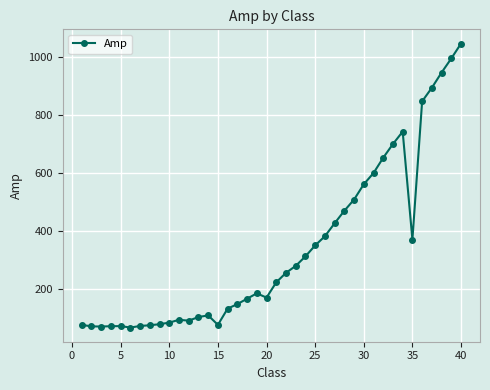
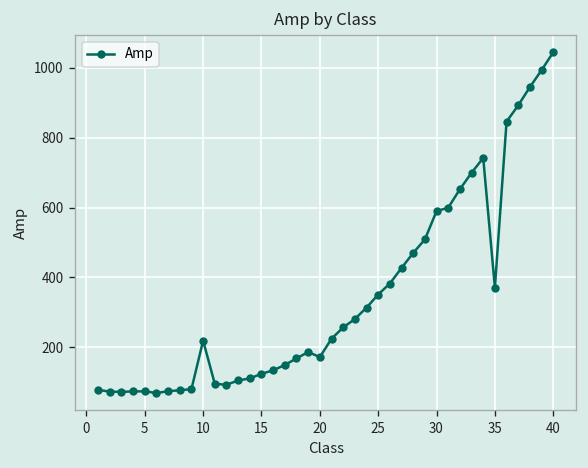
10: 90 -> 220
15: 80 -> 120
30: 560 -> 590
